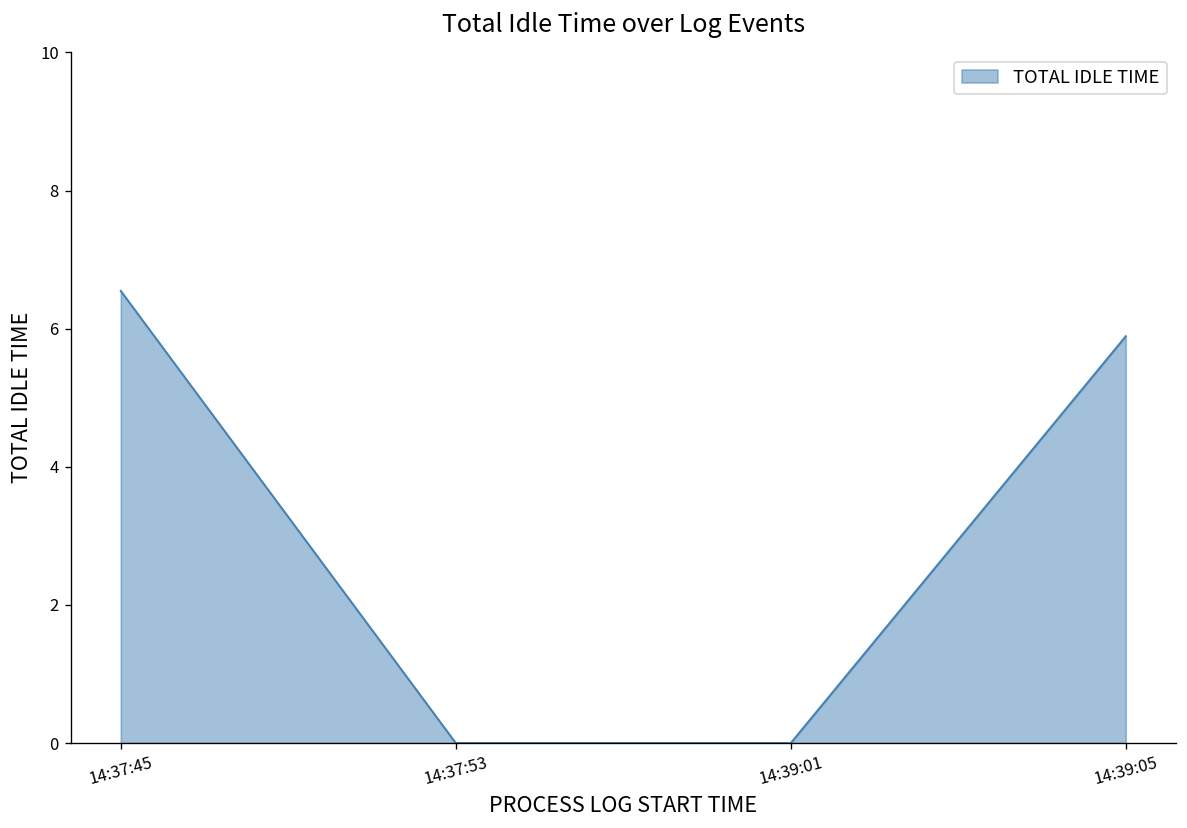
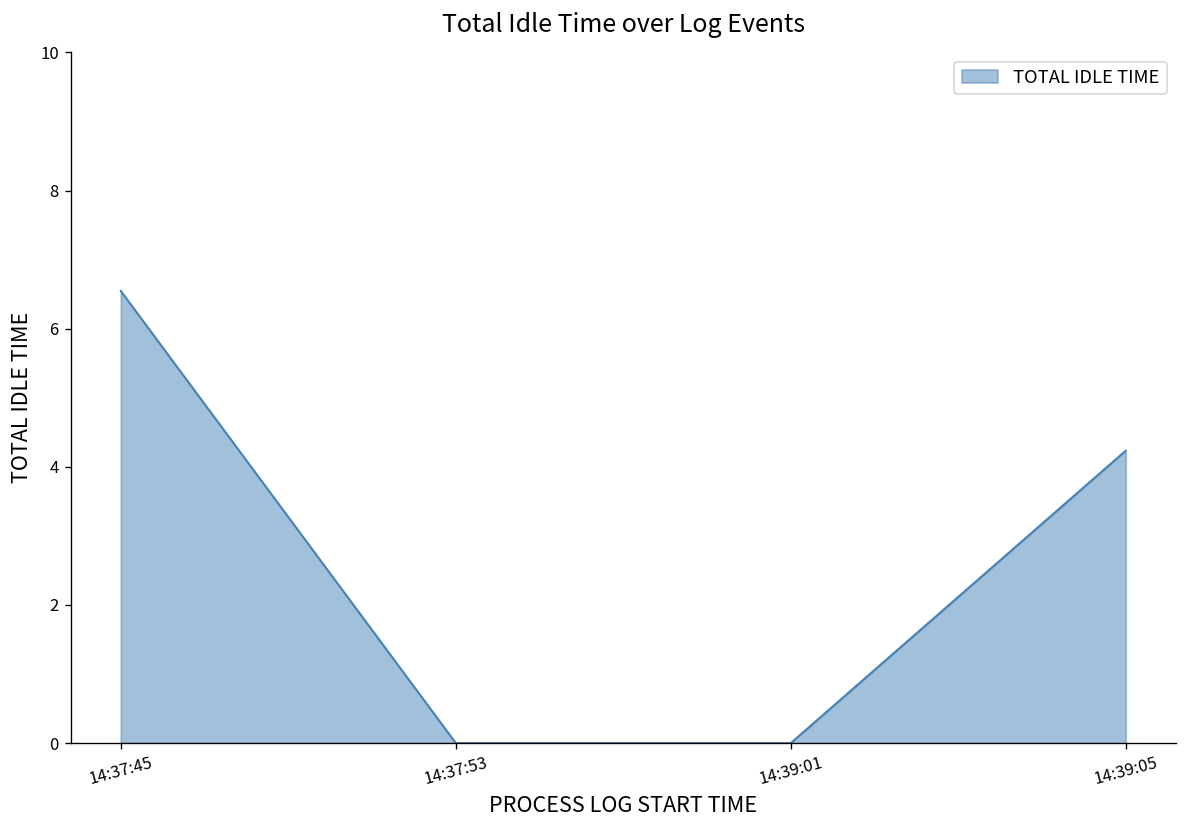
14:39:05: 5.9 -> 4.2
